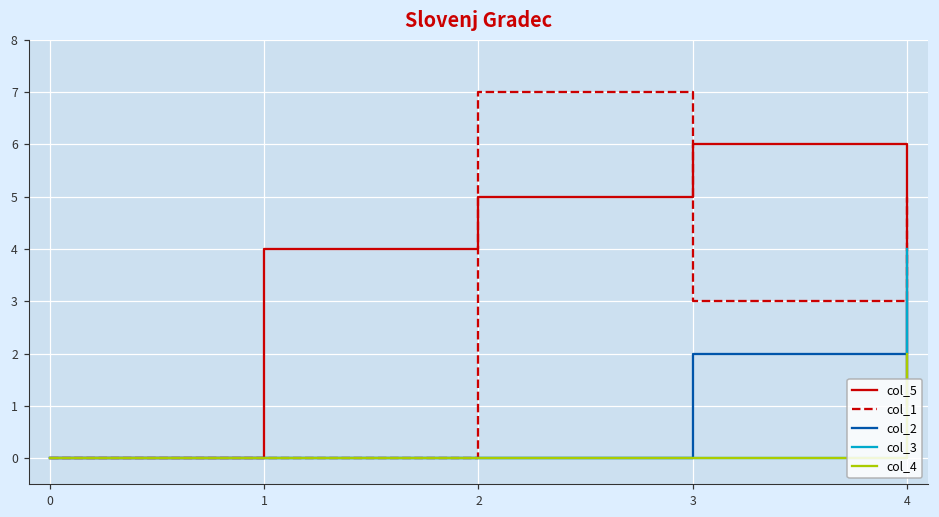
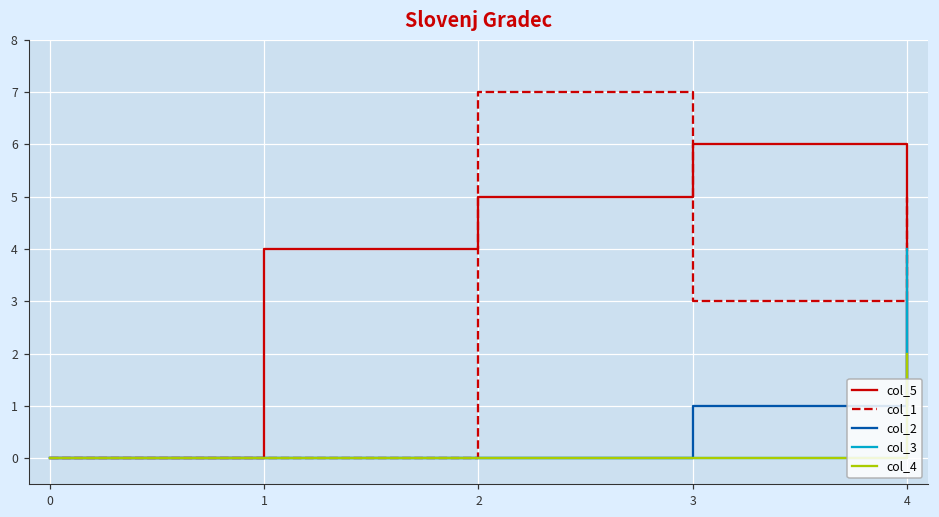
col_2, 3: 2 -> 1
